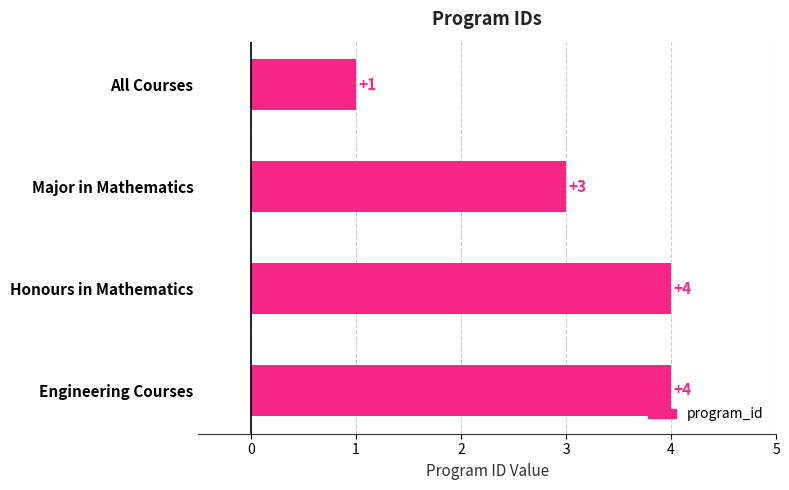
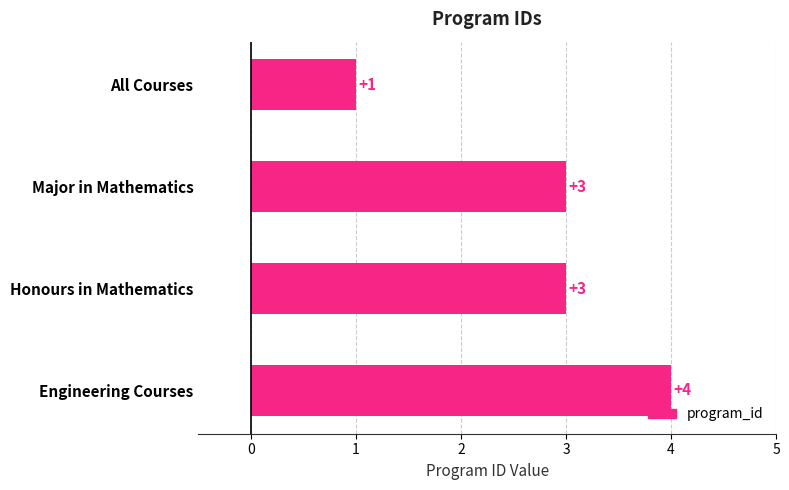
Honours in Mathematics: +4 -> +3
